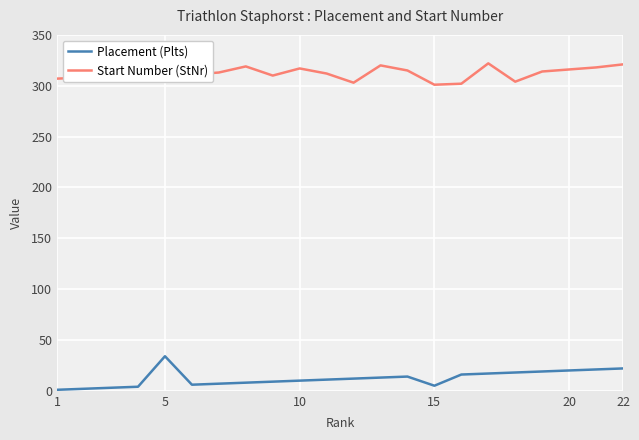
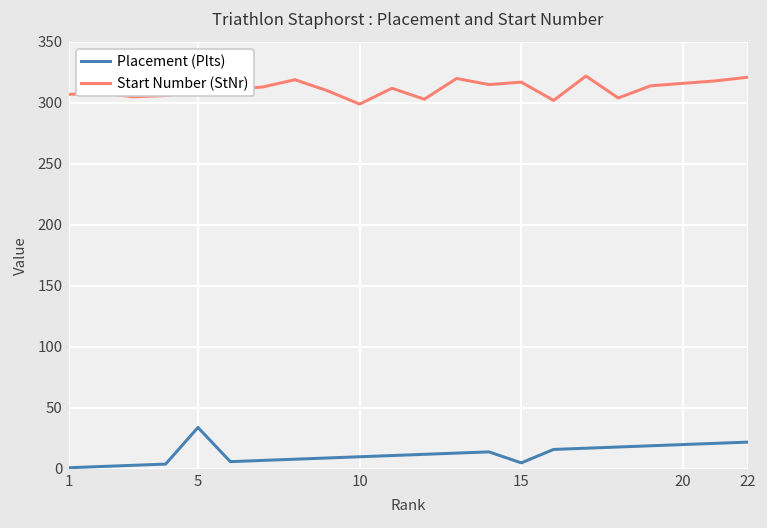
Start Number (StNr), 10: 317 -> 299
Start Number (StNr), 15: 301 -> 317
